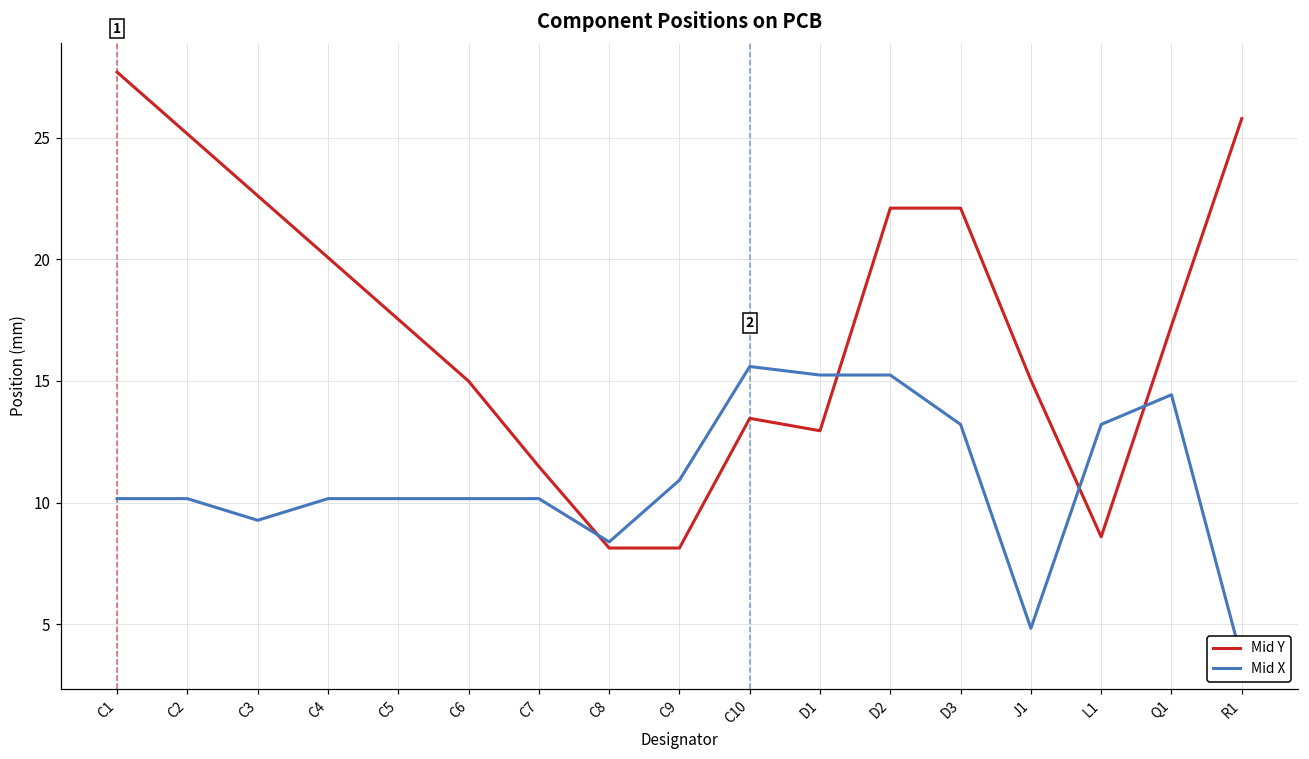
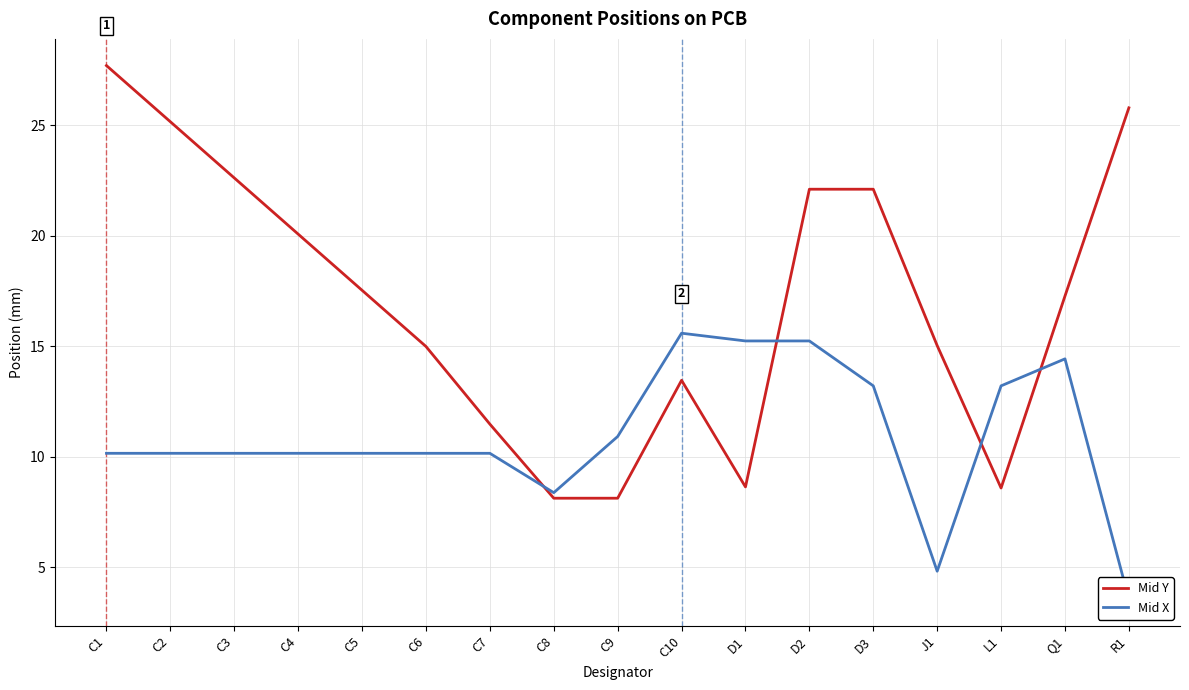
Mid X, C3: 9.3 -> 10.2
Mid Y, D1: 13.0 -> 8.6
